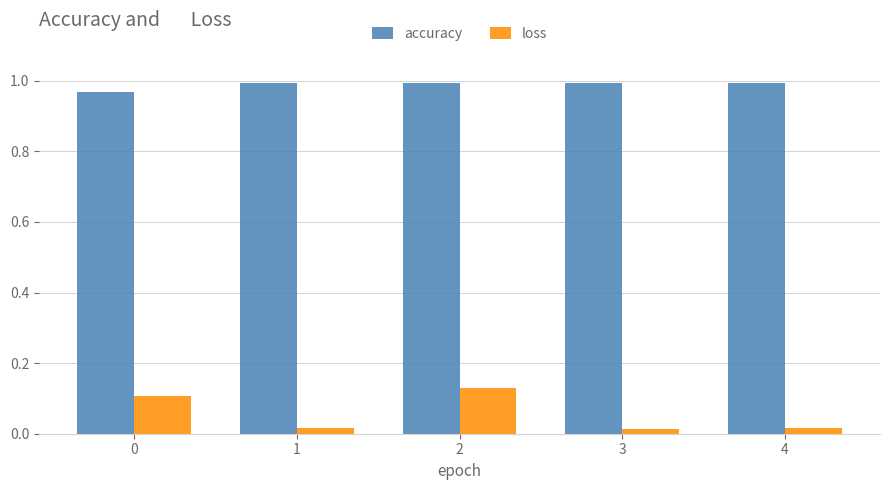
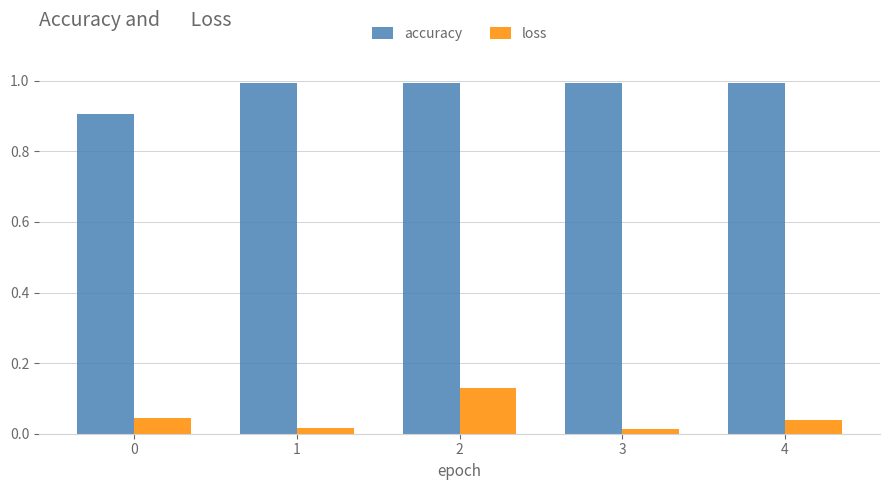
accuracy, 0: 0.97 -> 0.91
loss, 0: 0.11 -> 0.05
loss, 4: 0.02 -> 0.04
